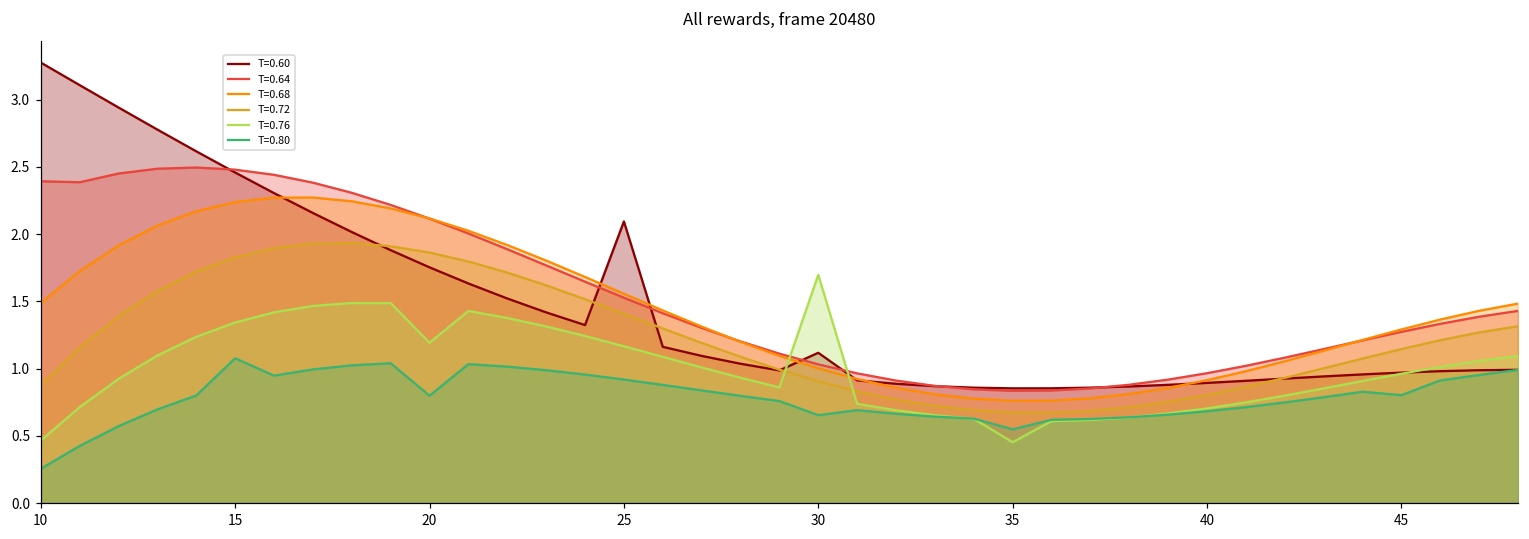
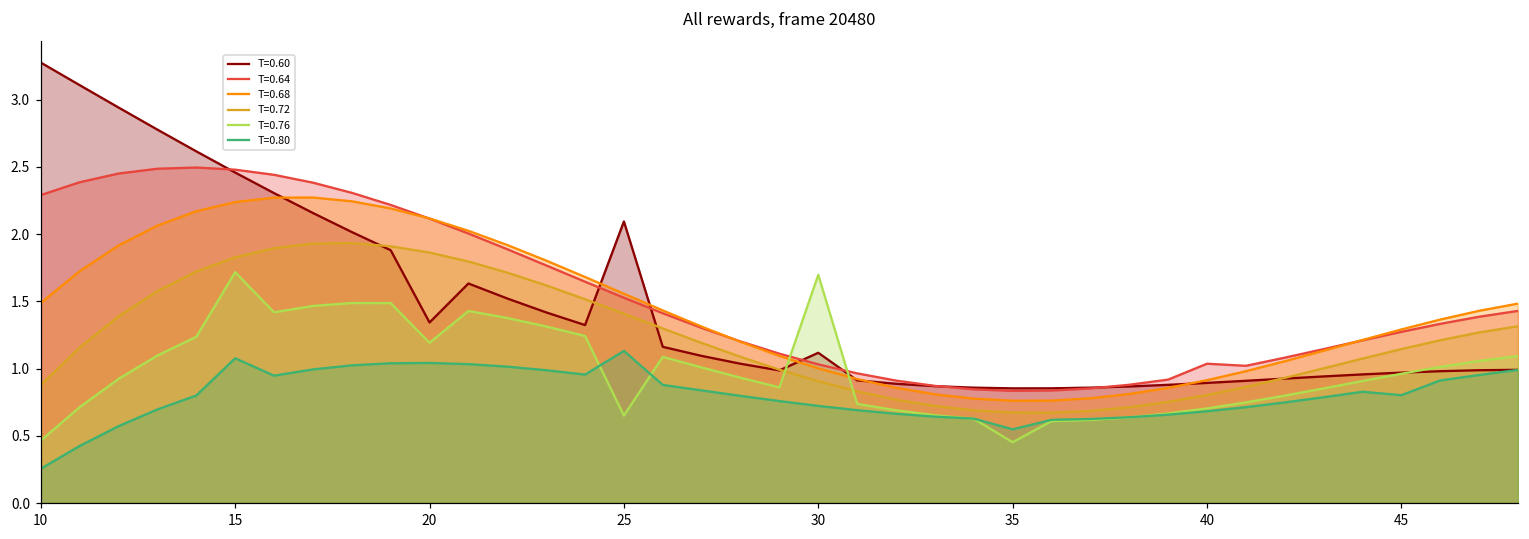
T=0.64, 10: 2.39 -> 2.29
T=0.76, 15: 1.34 -> 1.72
T=0.60, 20: 1.75 -> 1.34
T=0.80, 20: 0.80 -> 1.04
T=0.76, 25: 1.17 -> 0.65
T=0.80, 25: 0.92 -> 1.13
T=0.80, 30: 0.65 -> 0.72
T=0.64, 40: 0.97 -> 1.04
